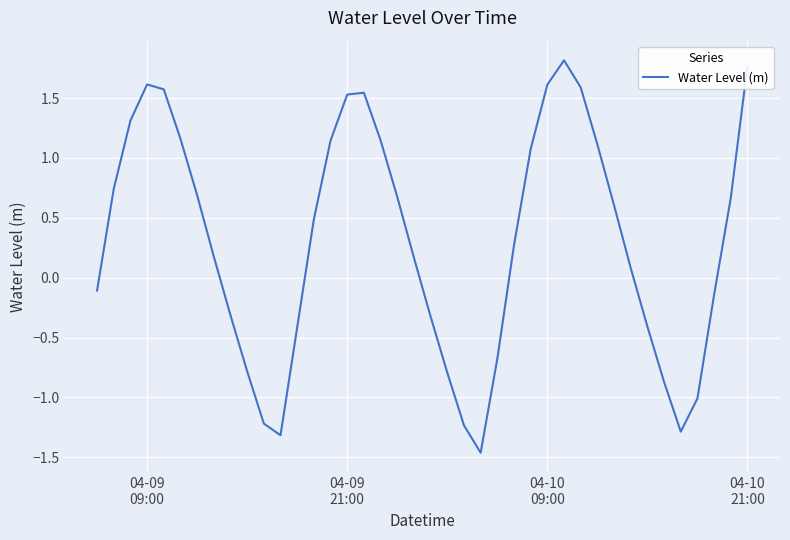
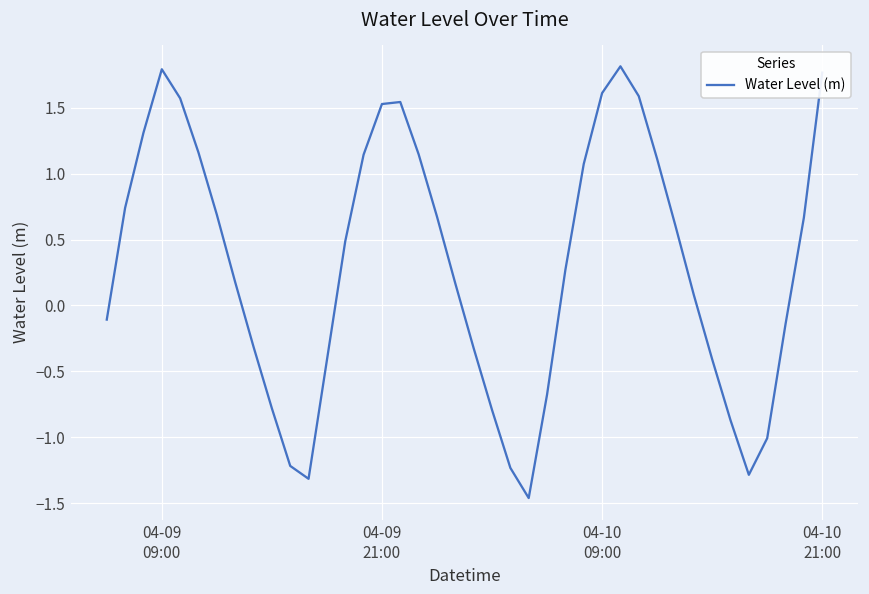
04-09 09:00: 1.61 -> 1.79
